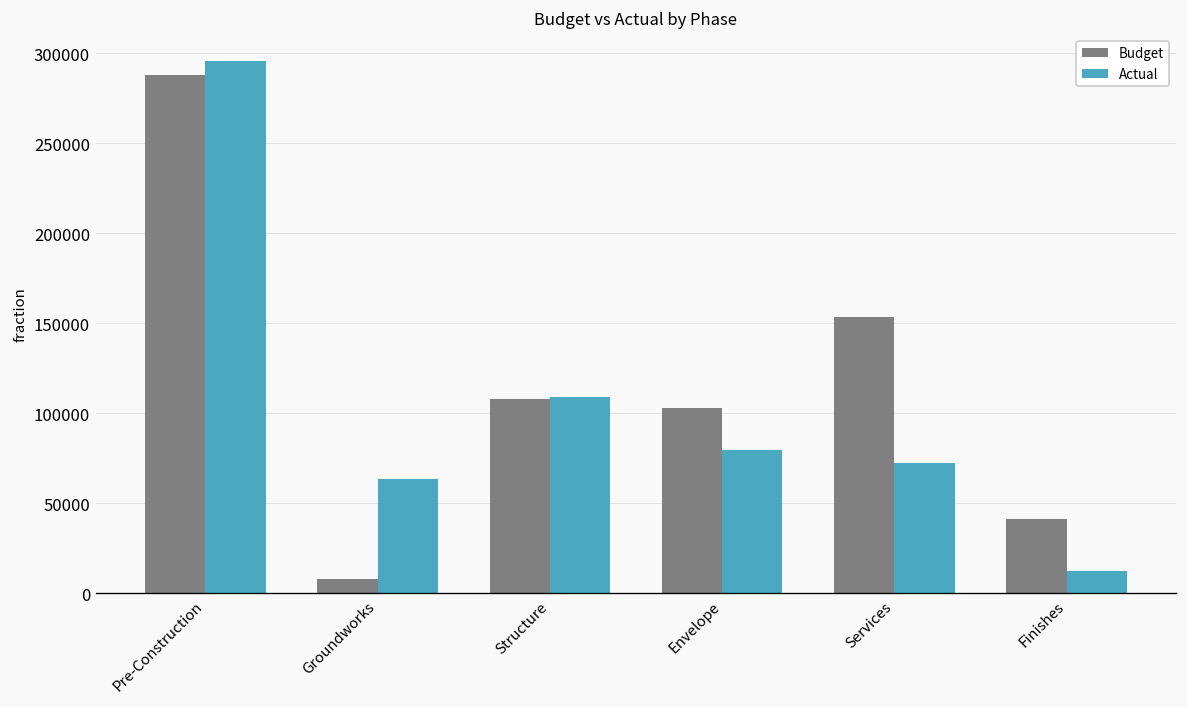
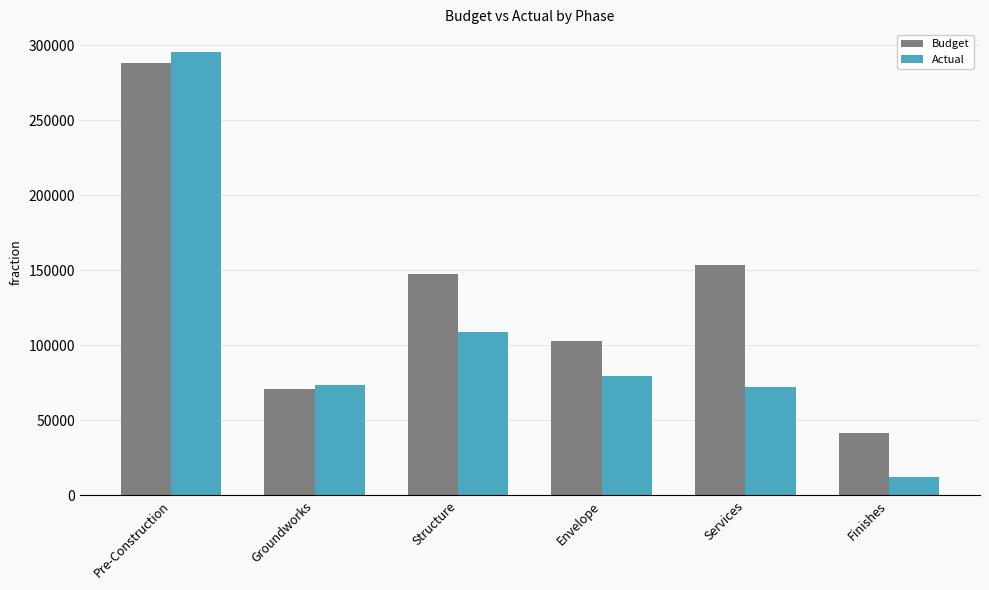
Budget, Groundworks: 8000 -> 71000
Actual, Groundworks: 64000 -> 74000
Budget, Structure: 108000 -> 147000
